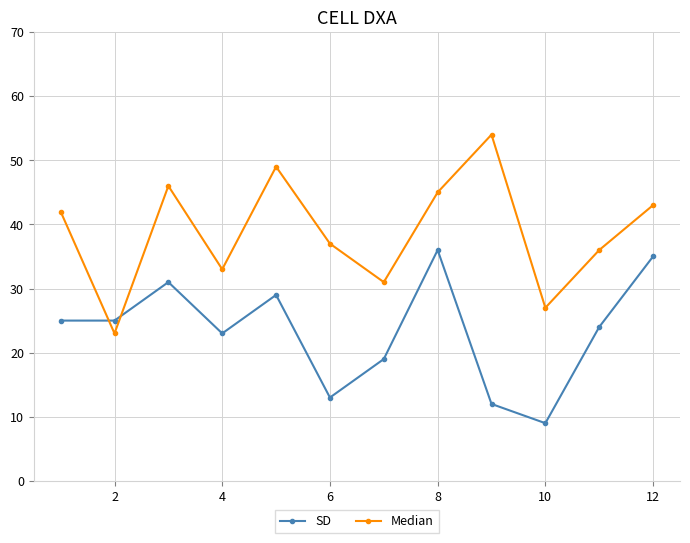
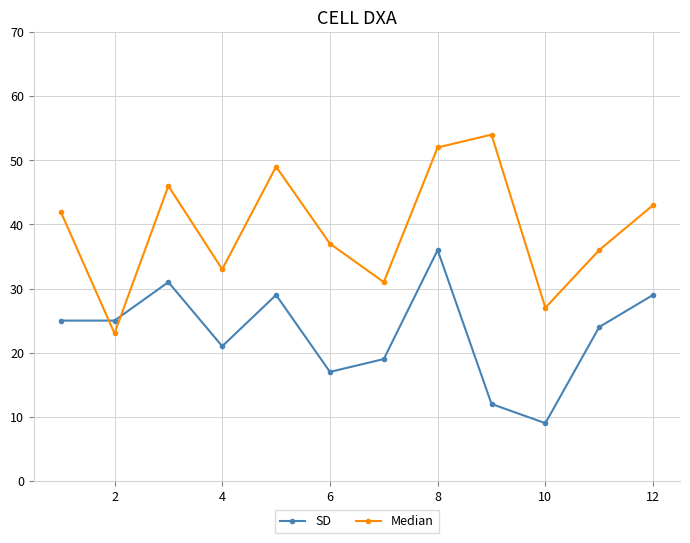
SD, 4: 23 -> 21
SD, 6: 13 -> 17
Median, 8: 45 -> 52
SD, 12: 35 -> 29
